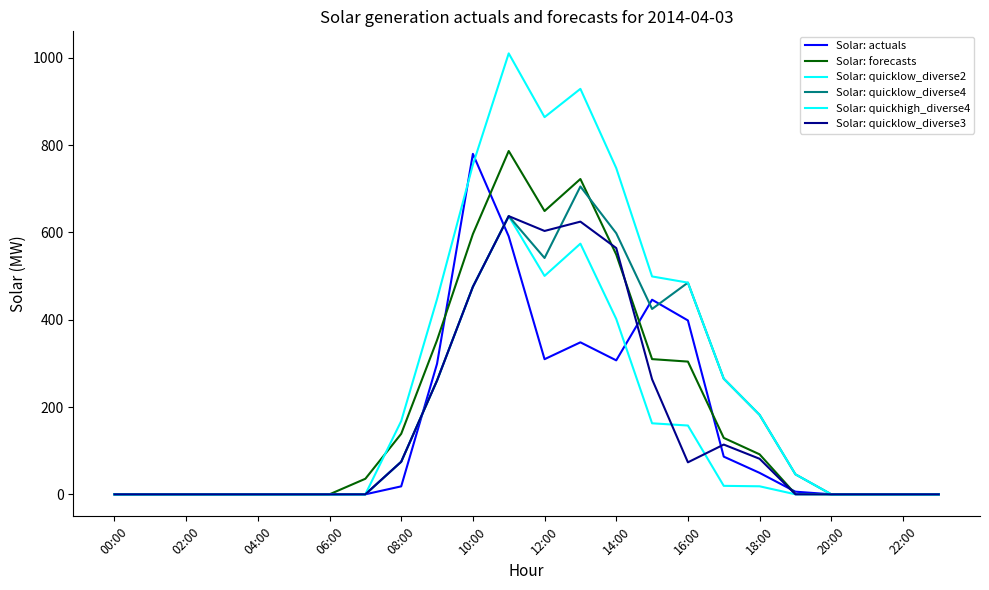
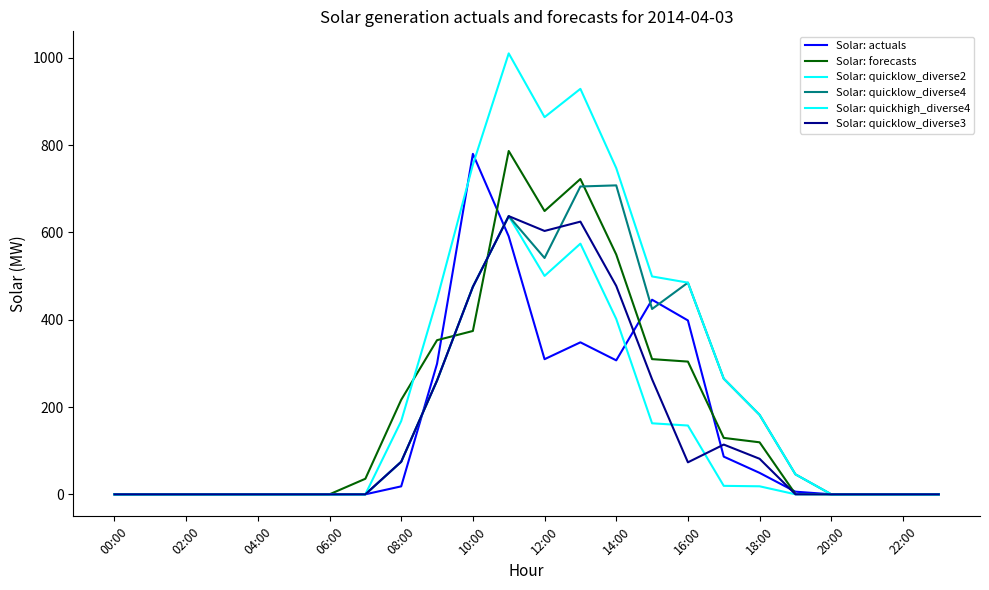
Solar: forecasts, 08:00: 140 -> 220
Solar: forecasts, 10:00: 600 -> 370
Solar: quicklow_diverse4, 14:00: 600 -> 710
Solar: quicklow_diverse3, 14:00: 560 -> 480
Solar: forecasts, 18:00: 90 -> 120
